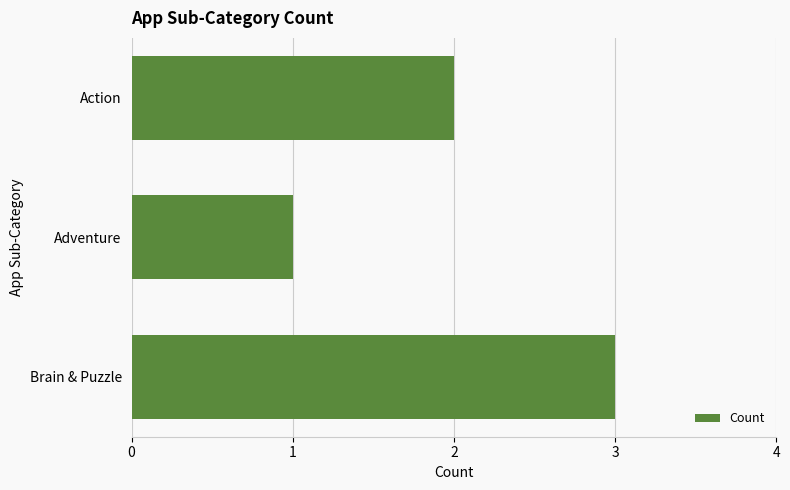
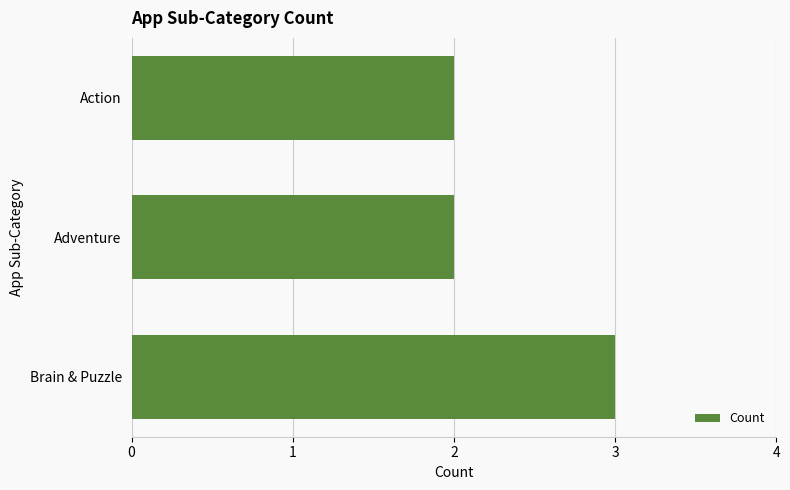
Adventure: 1 -> 2
